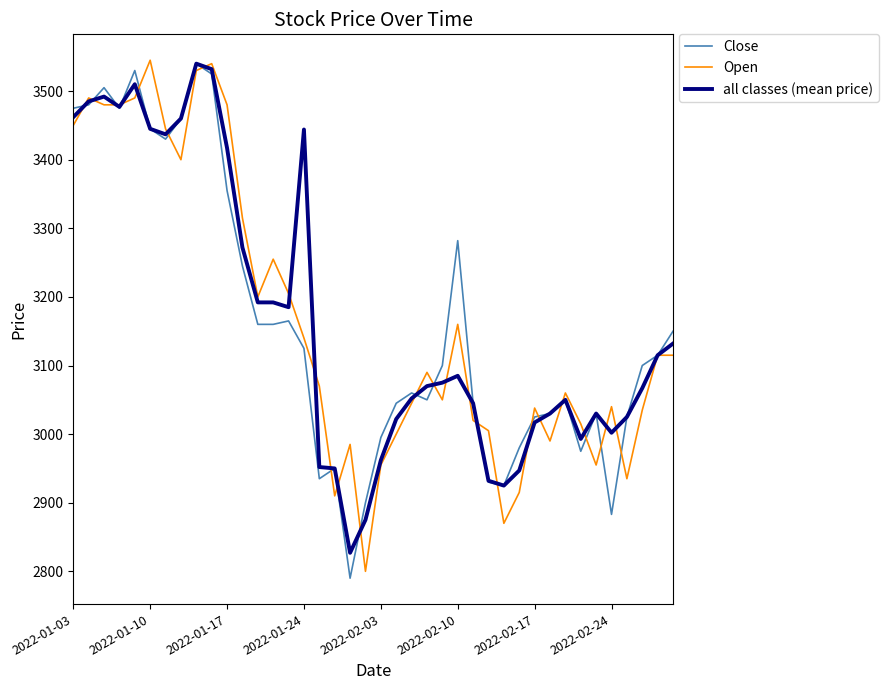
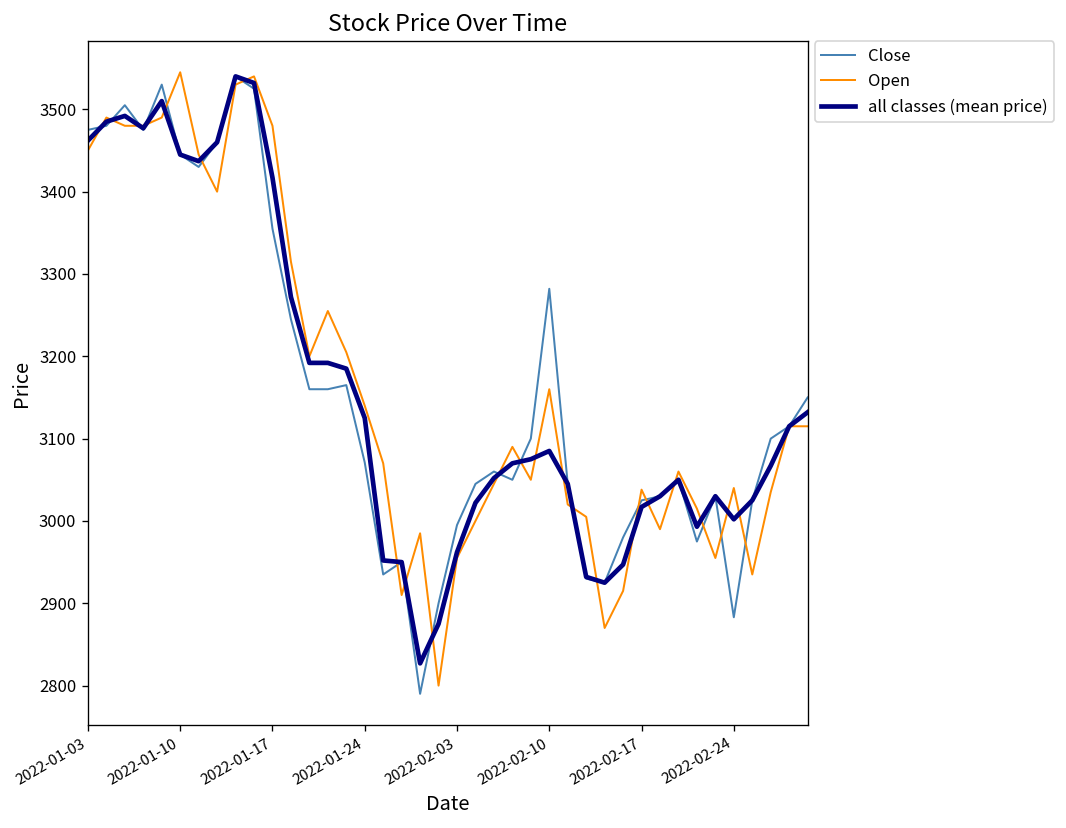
Close, 2022-01-24: 3130 -> 3070
all classes (mean price), 2022-01-24: 3440 -> 3130
